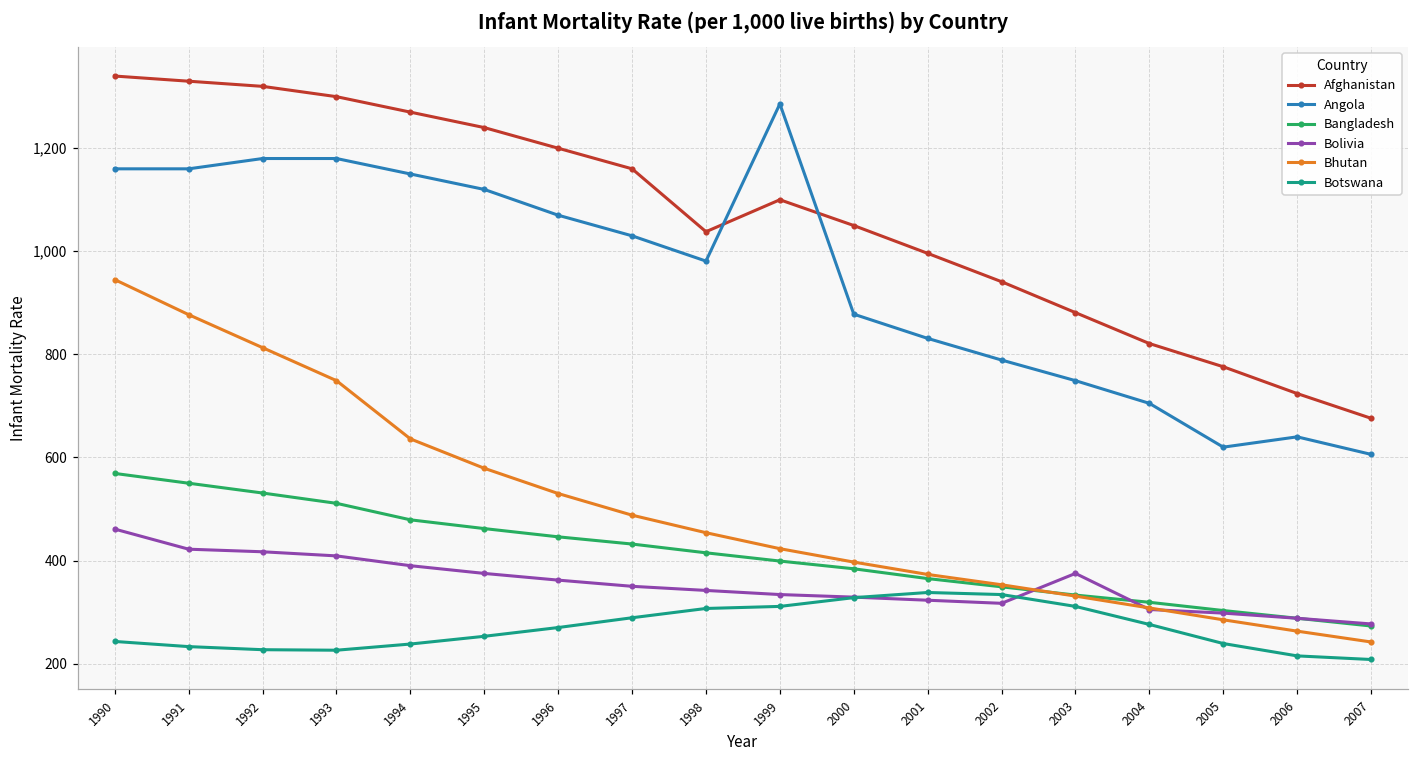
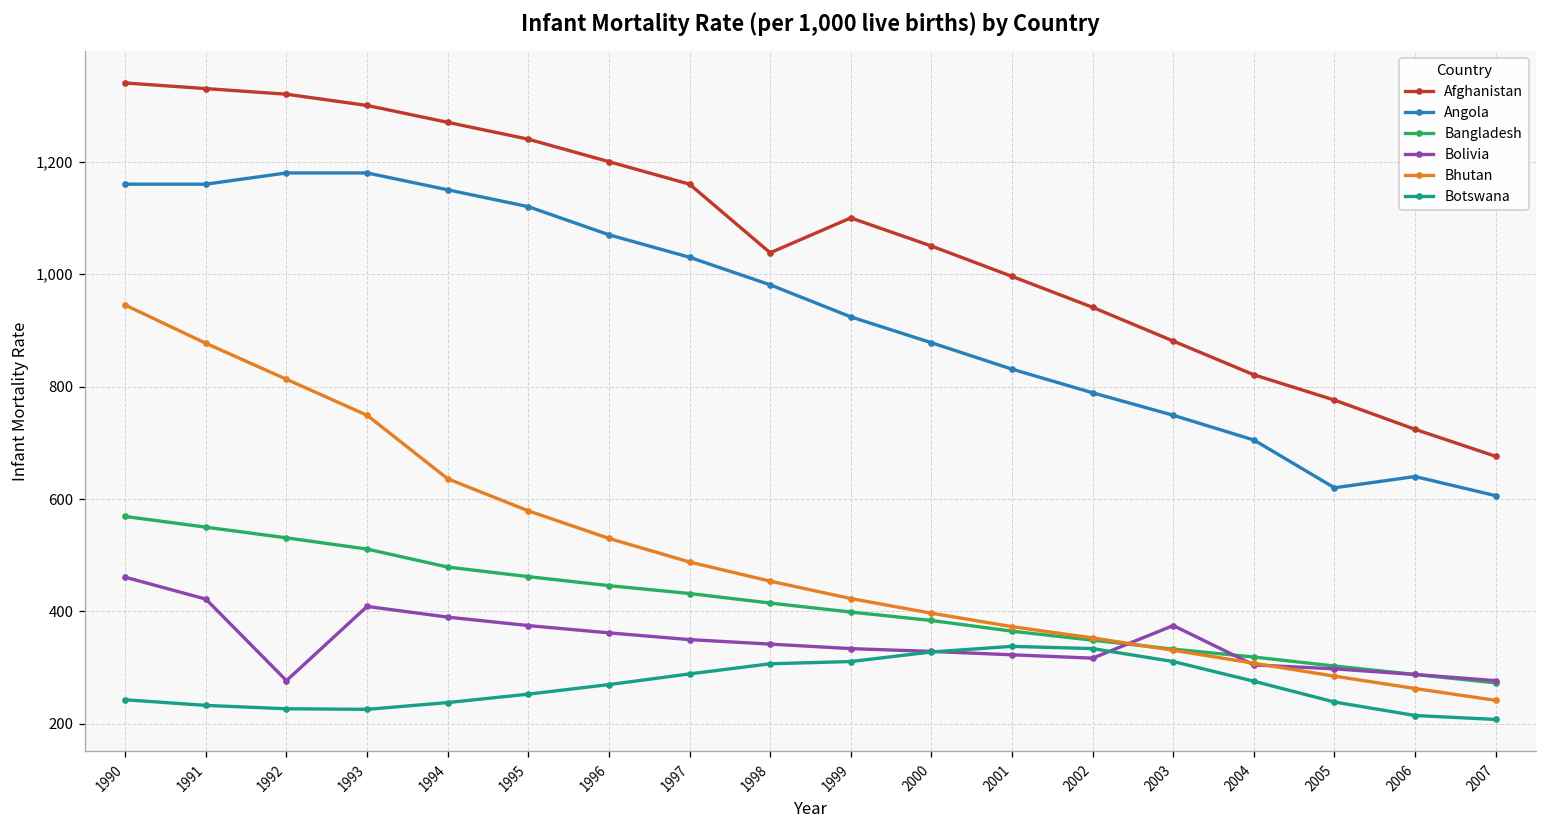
Bolivia, 1992: 420 -> 280
Angola, 1999: 1,290 -> 920
